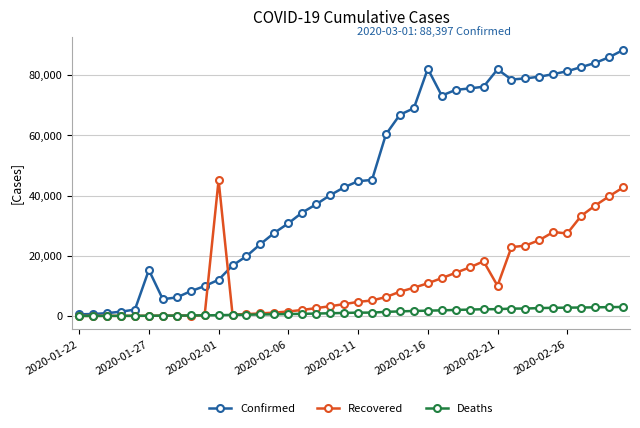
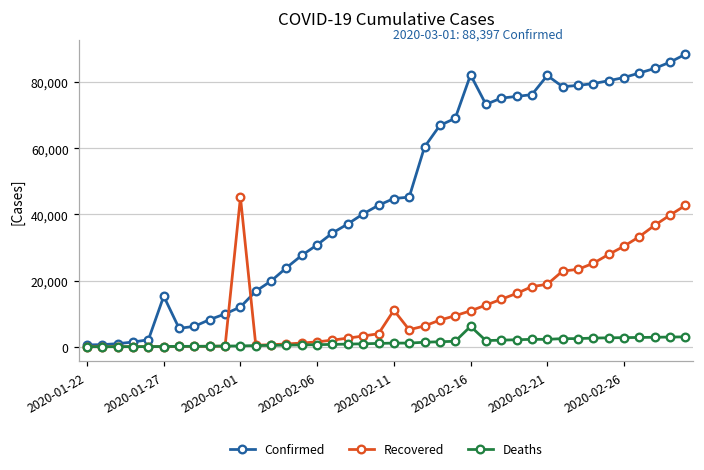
Recovered, 2020-02-11: 5,000 -> 11,000
Deaths, 2020-02-16: 2,000 -> 6,000
Recovered, 2020-02-21: 10,000 -> 19,000
Recovered, 2020-02-26: 27,000 -> 30,000
